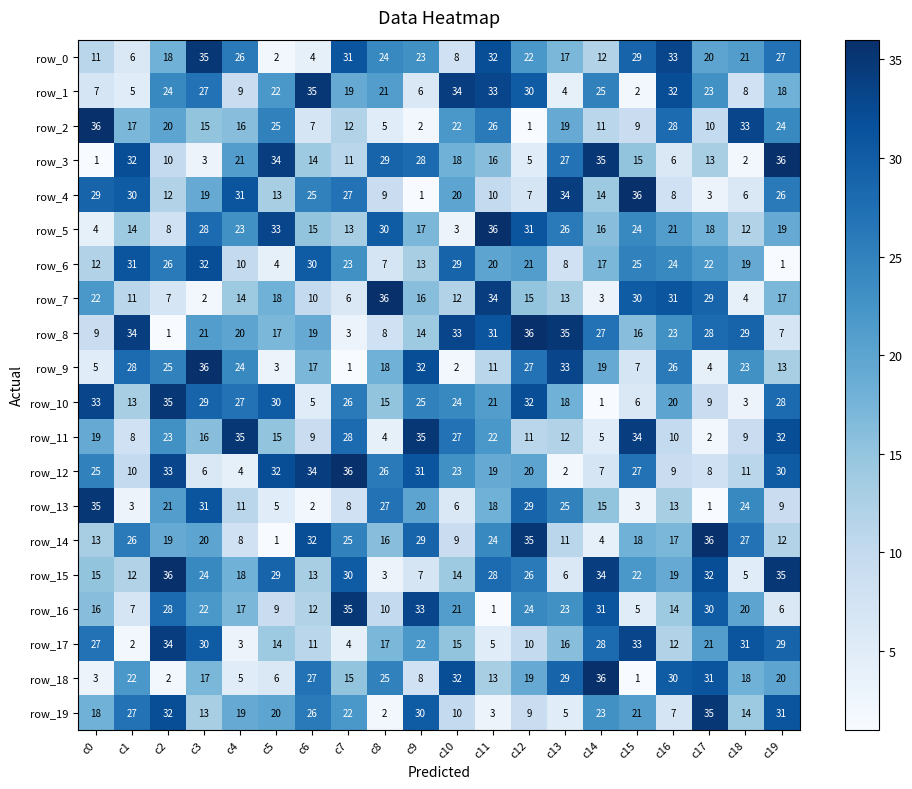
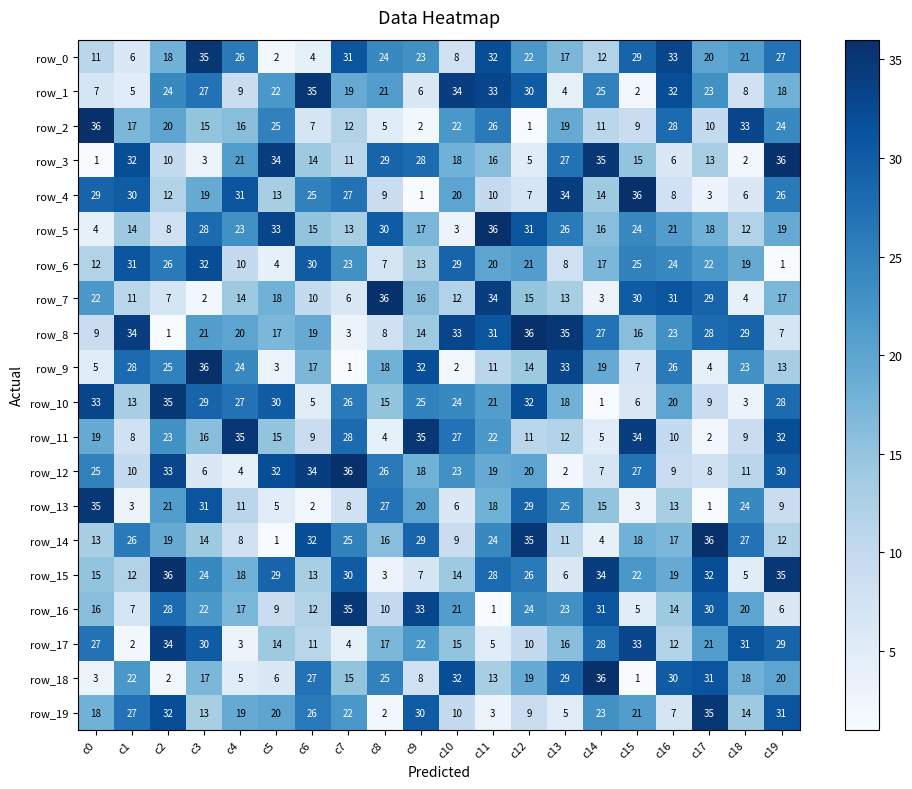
row_9, c12: 27 -> 14
row_12, c9: 31 -> 18
row_14, c3: 20 -> 14
